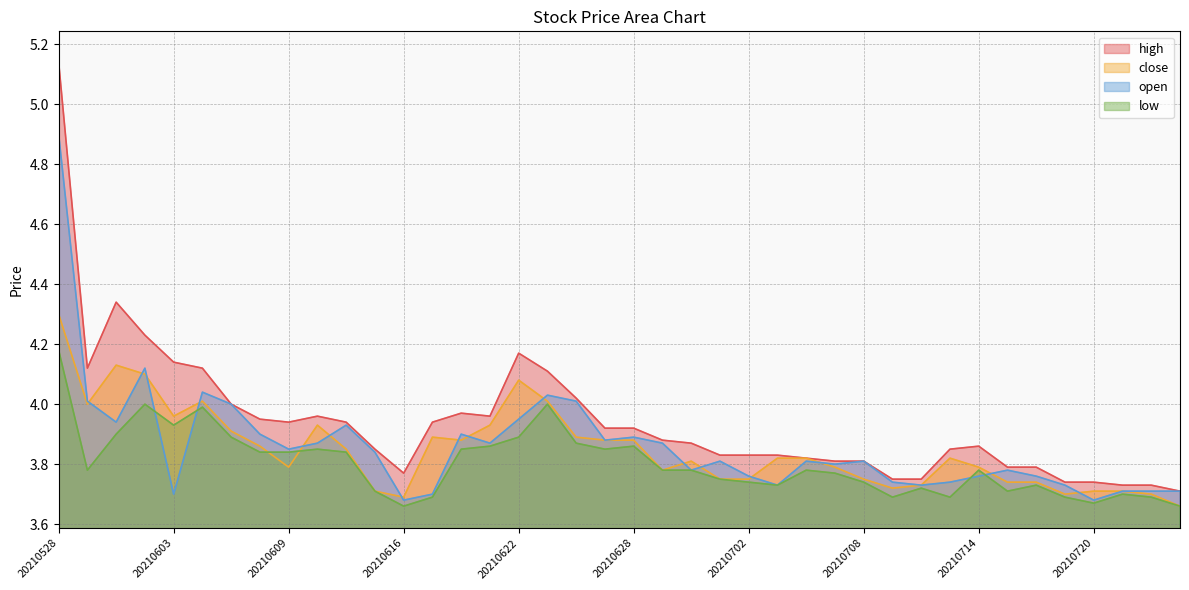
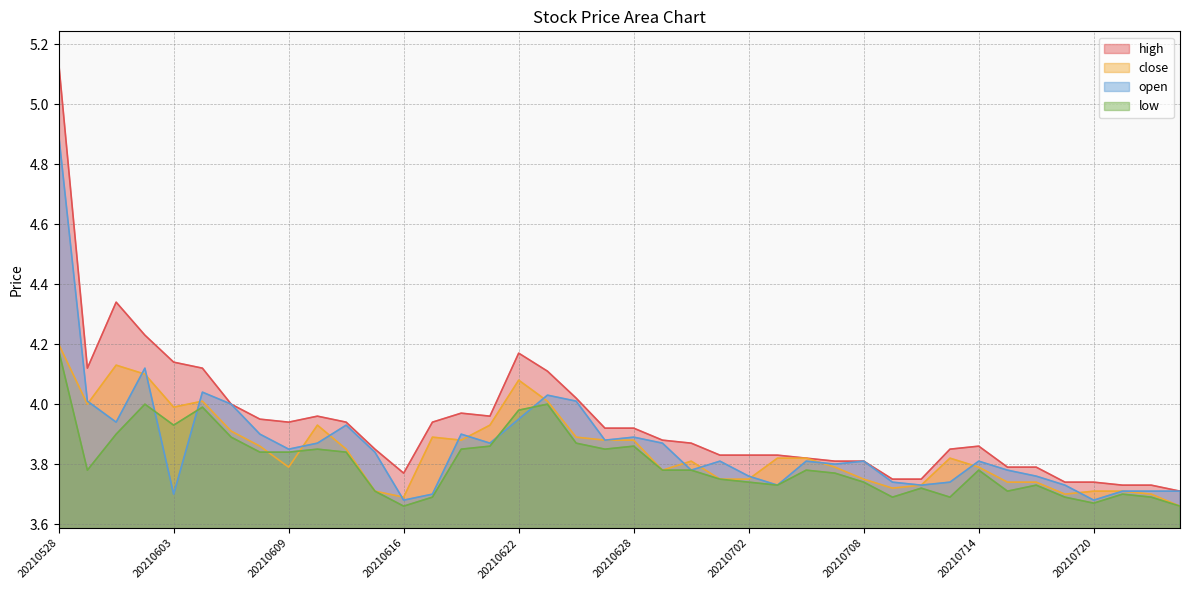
close, 20210528: 4.3 -> 4.2
close, 20210603: 3.96 -> 3.99
low, 20210622: 3.89 -> 3.98
open, 20210714: 3.76 -> 3.81
